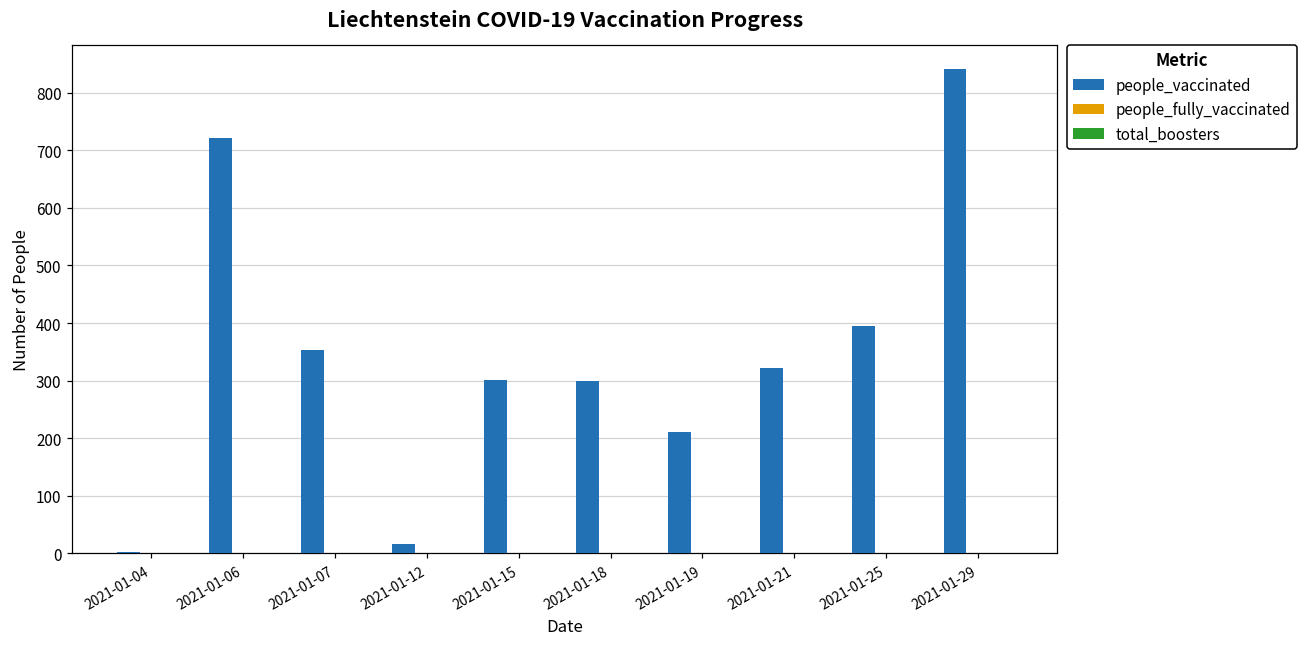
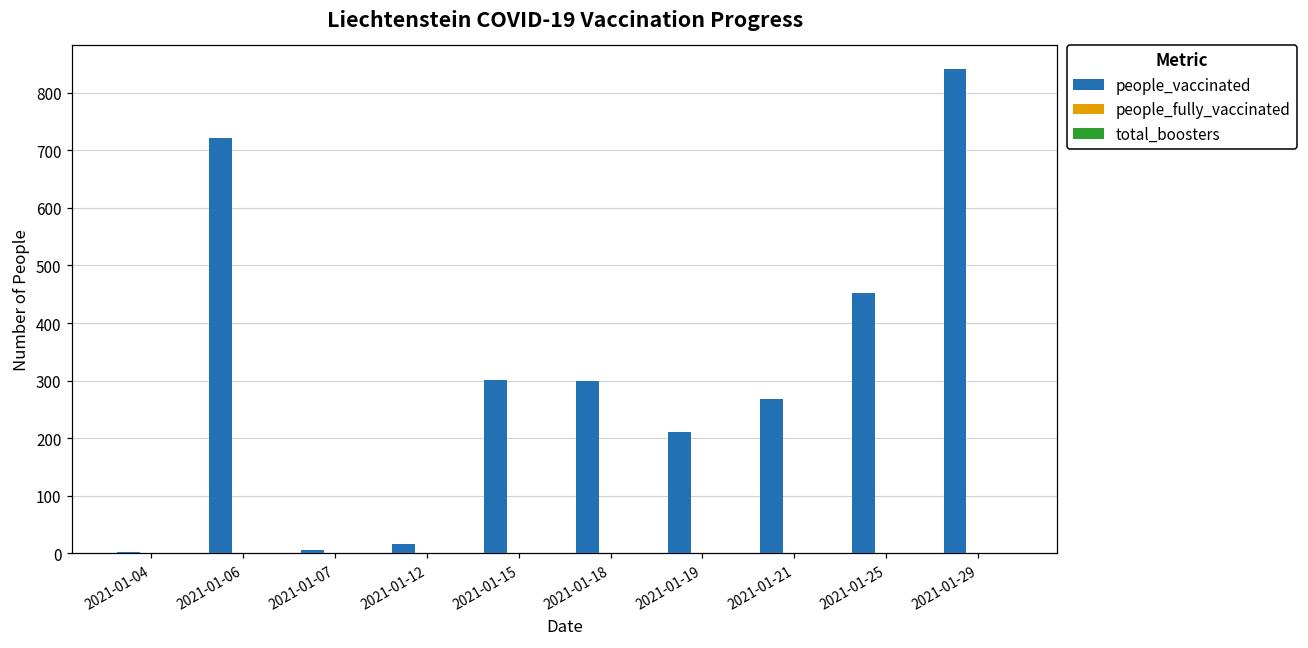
people_vaccinated, 2021-01-07: 350 -> 10
people_vaccinated, 2021-01-21: 320 -> 270
people_vaccinated, 2021-01-25: 400 -> 450
